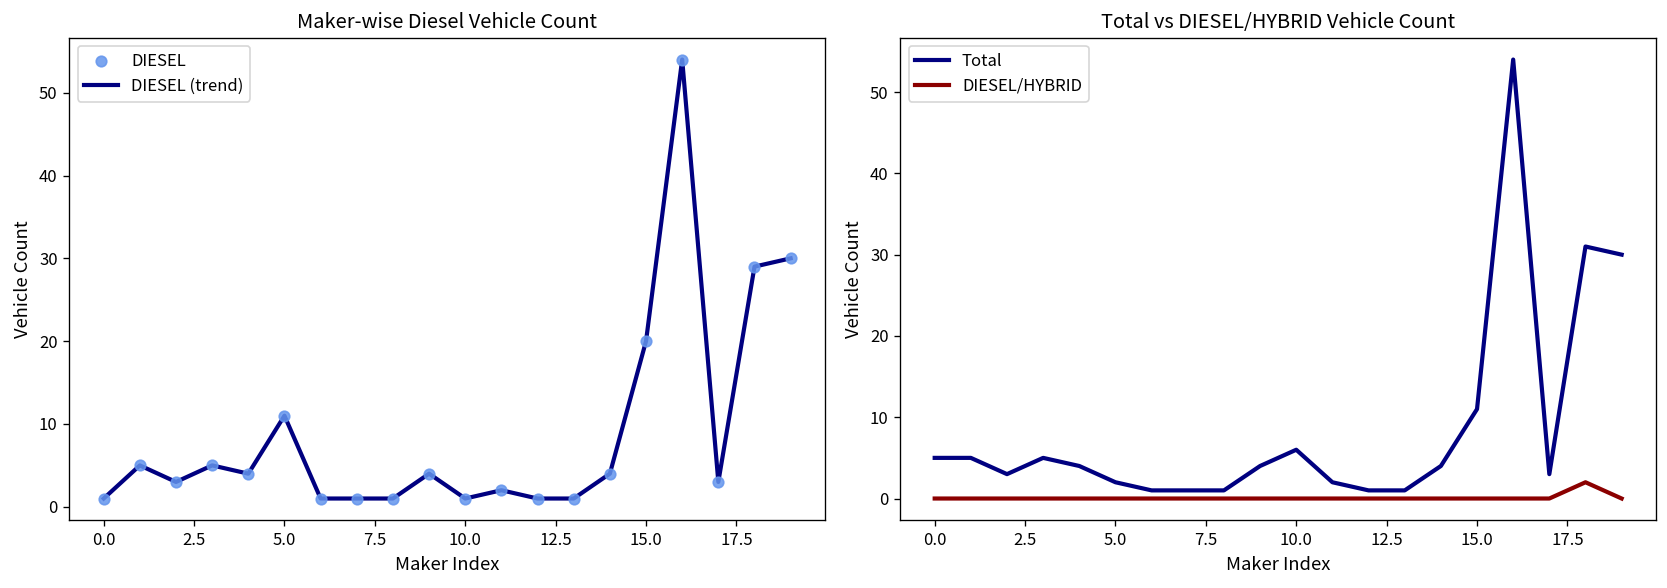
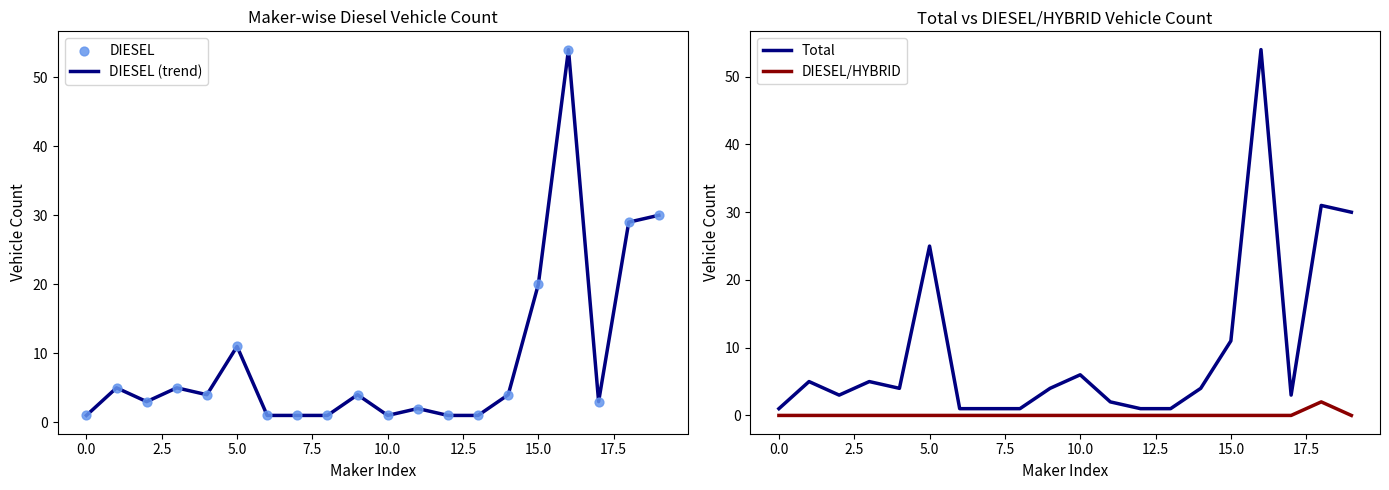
Total vs DIESEL/HYBRID Vehicle Count, Total, 0.0: 5 -> 1
Total vs DIESEL/HYBRID Vehicle Count, Total, 5.0: 2 -> 25
